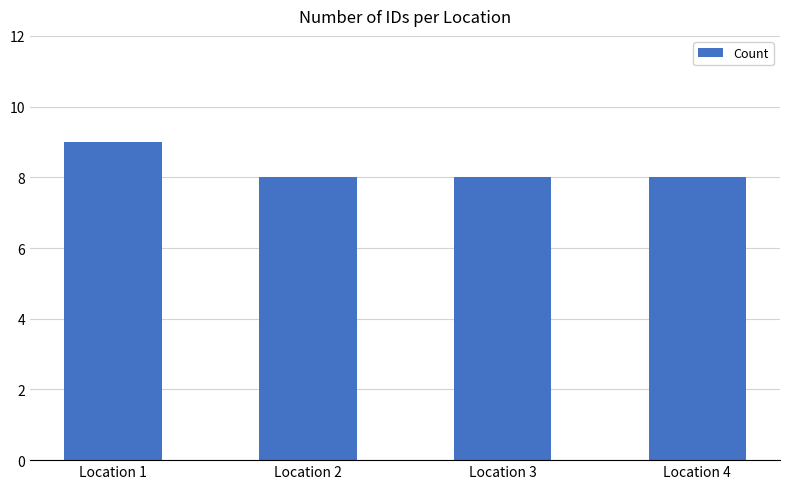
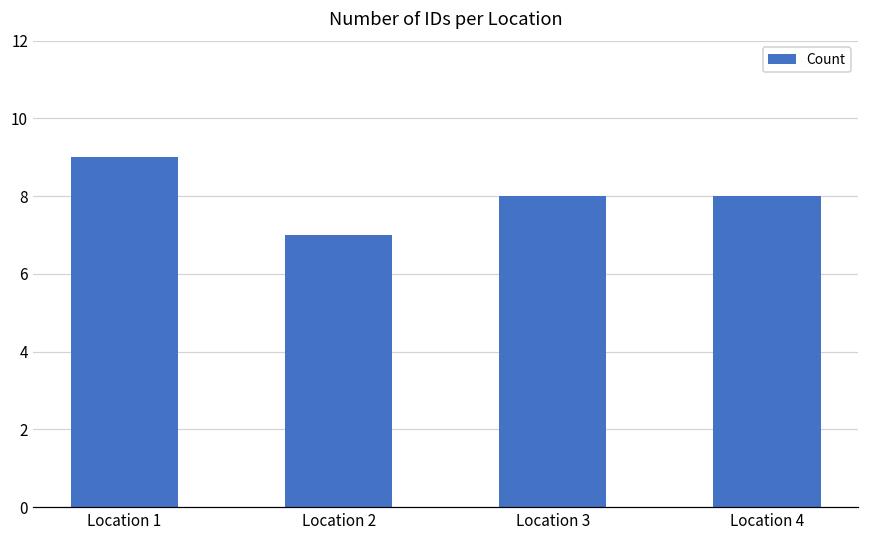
Location 2: 8 -> 7
